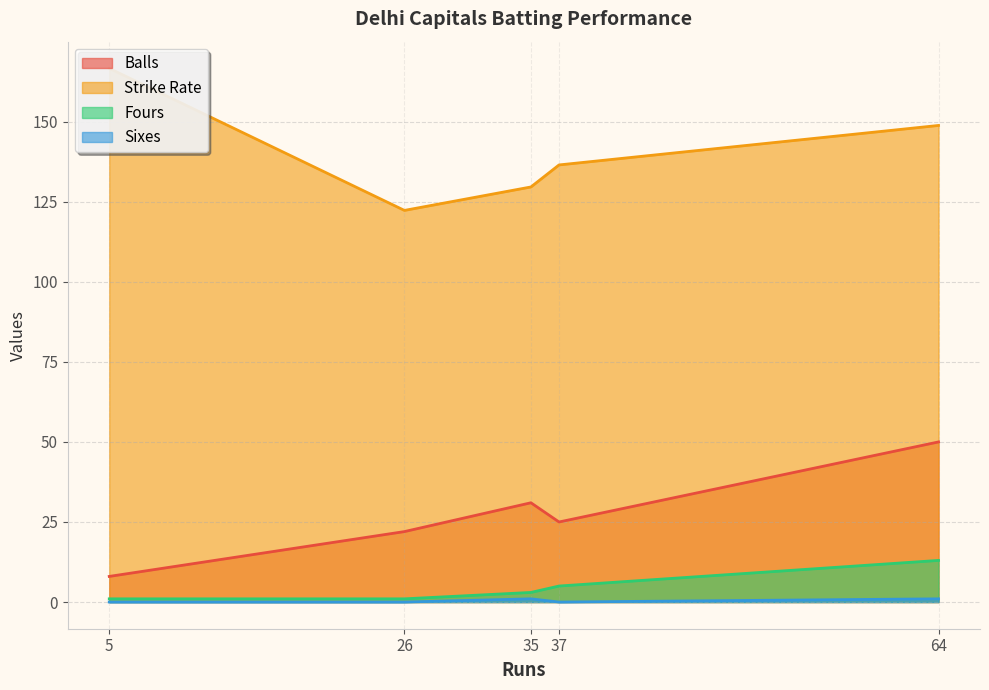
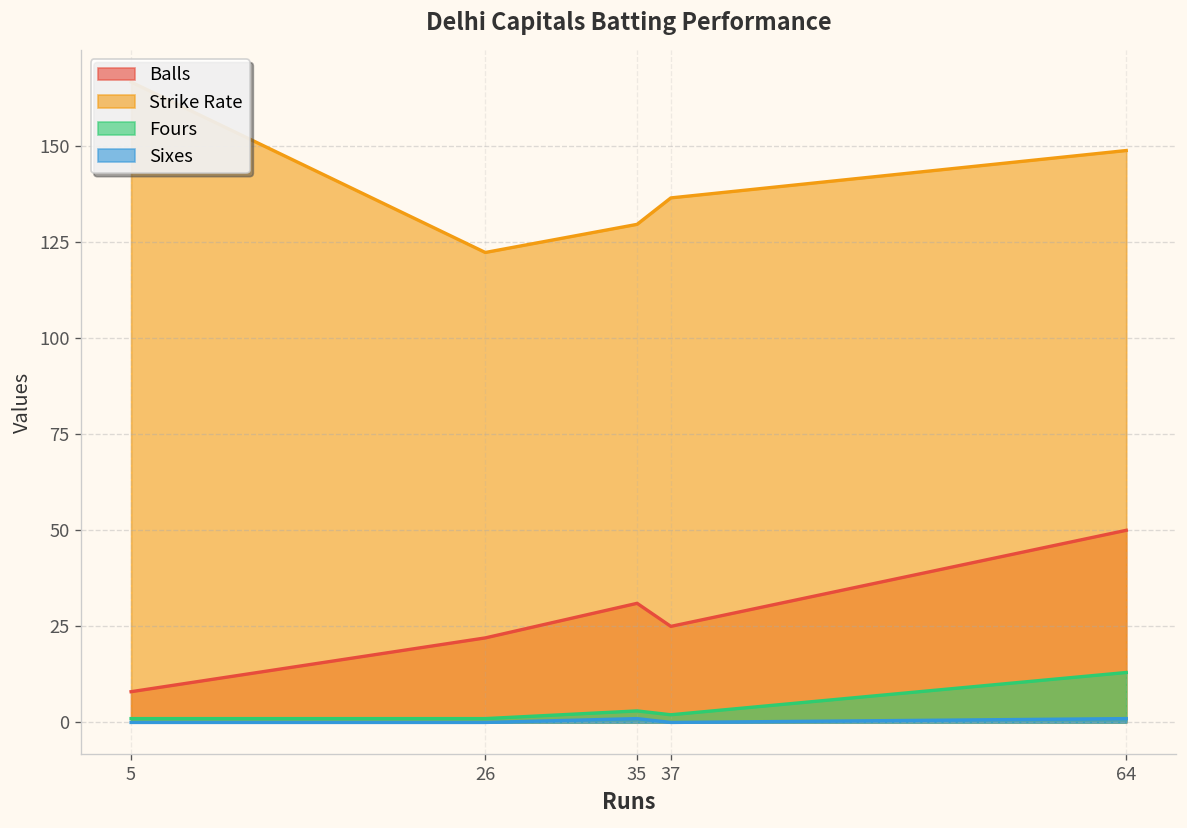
Fours, 37: 5 -> 2
